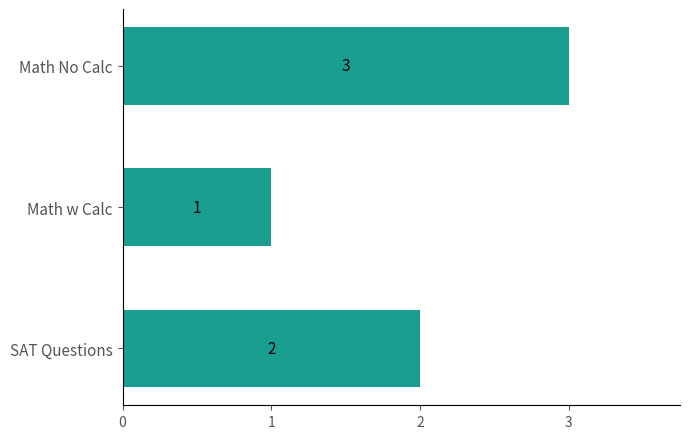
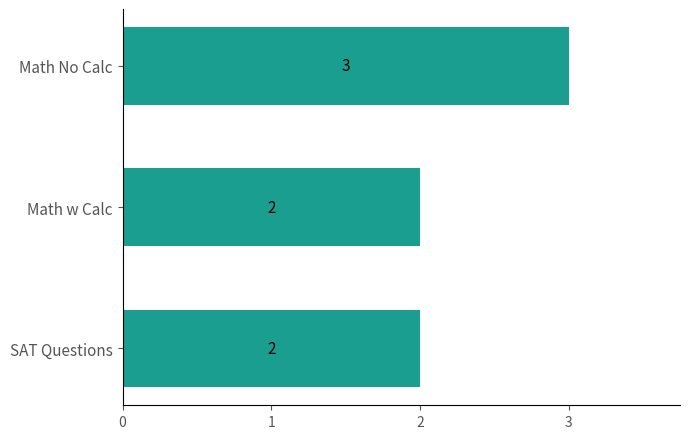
Math w Calc: 1 -> 2
